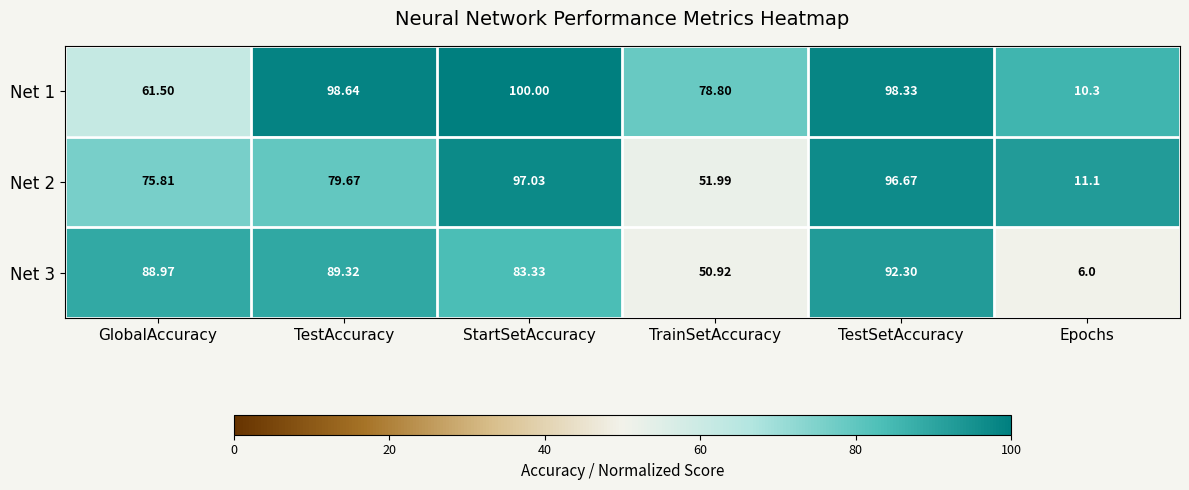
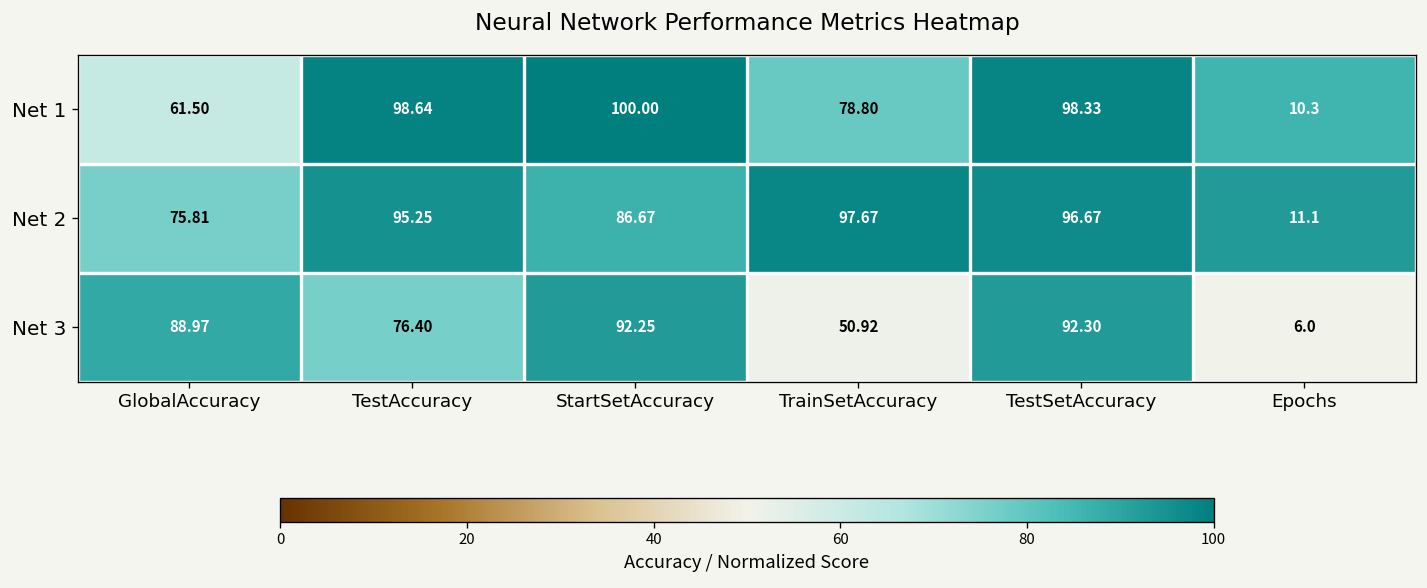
Net 2, TestAccuracy: 79.67 -> 95.25
Net 2, StartSetAccuracy: 97.03 -> 86.67
Net 2, TrainSetAccuracy: 51.99 -> 97.67
Net 3, TestAccuracy: 89.32 -> 76.40
Net 3, StartSetAccuracy: 83.33 -> 92.25
